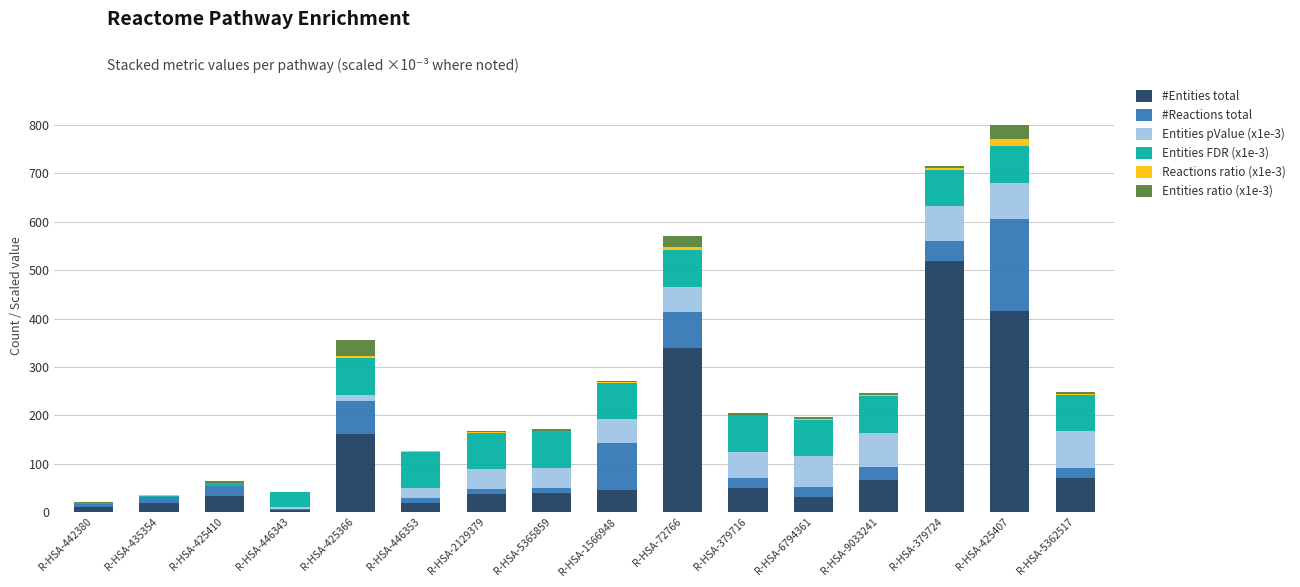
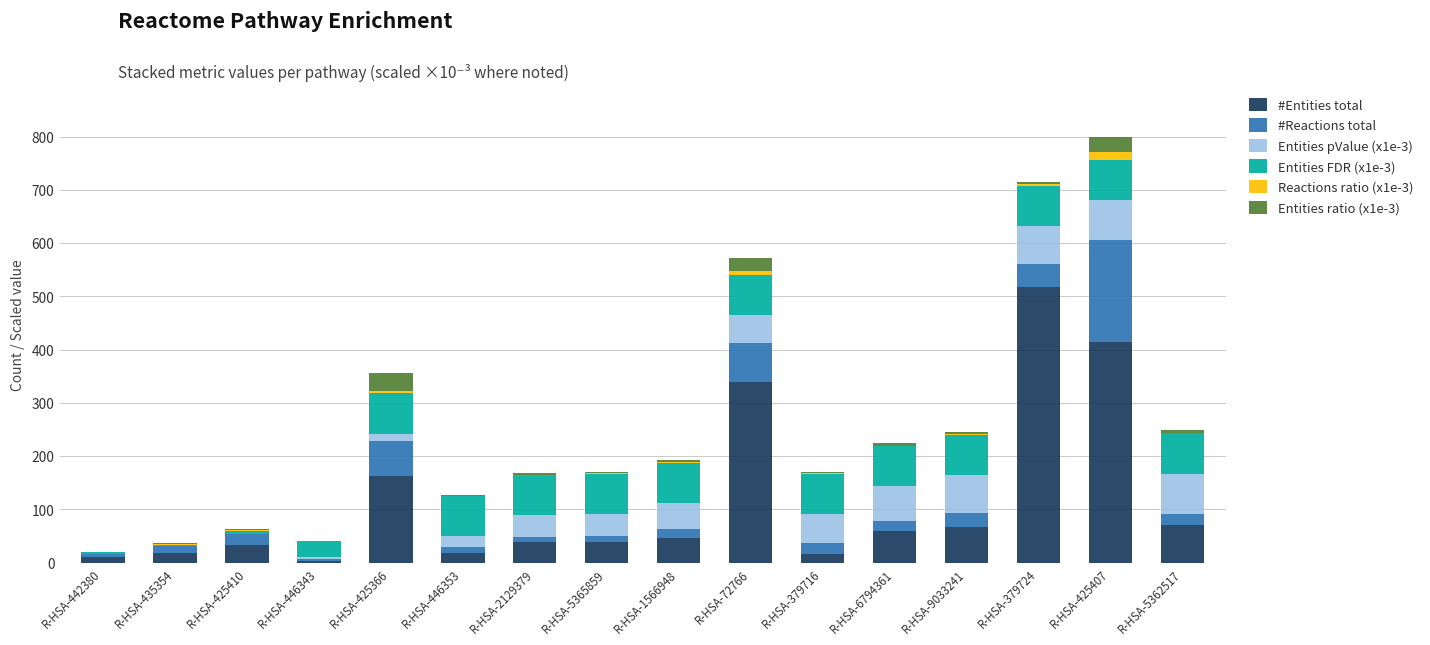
#Reactions total, R-HSA-1566948: 100 -> 20
#Entities total, R-HSA-379716: 50 -> 20
#Entities total, R-HSA-6794361: 30 -> 60
